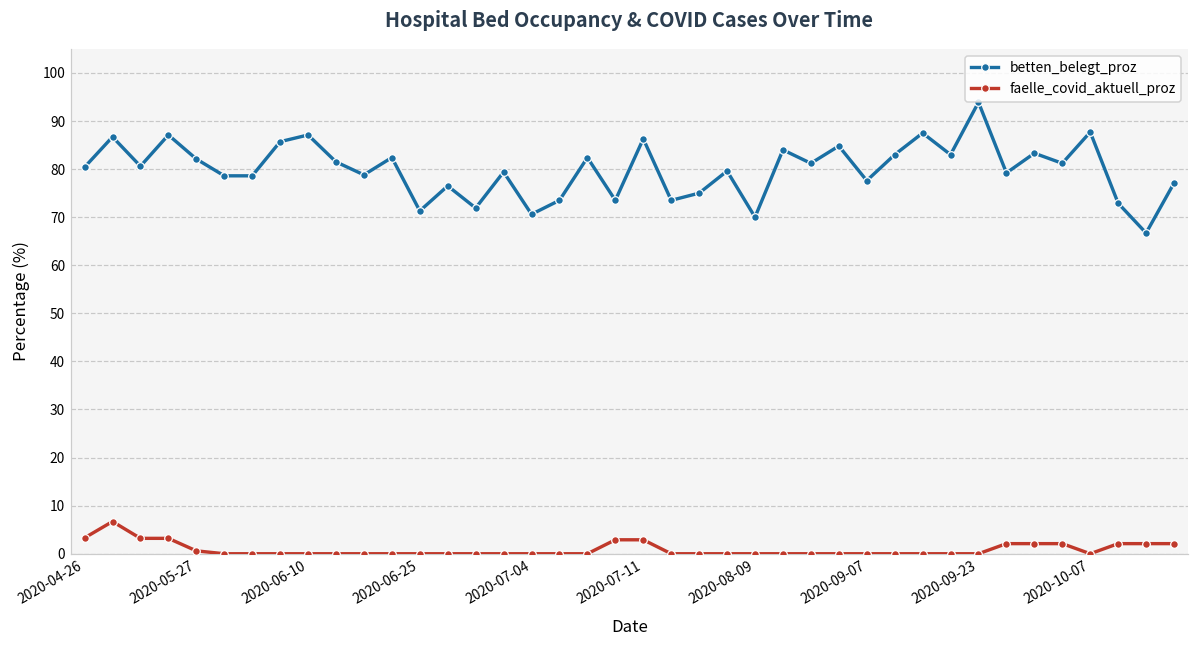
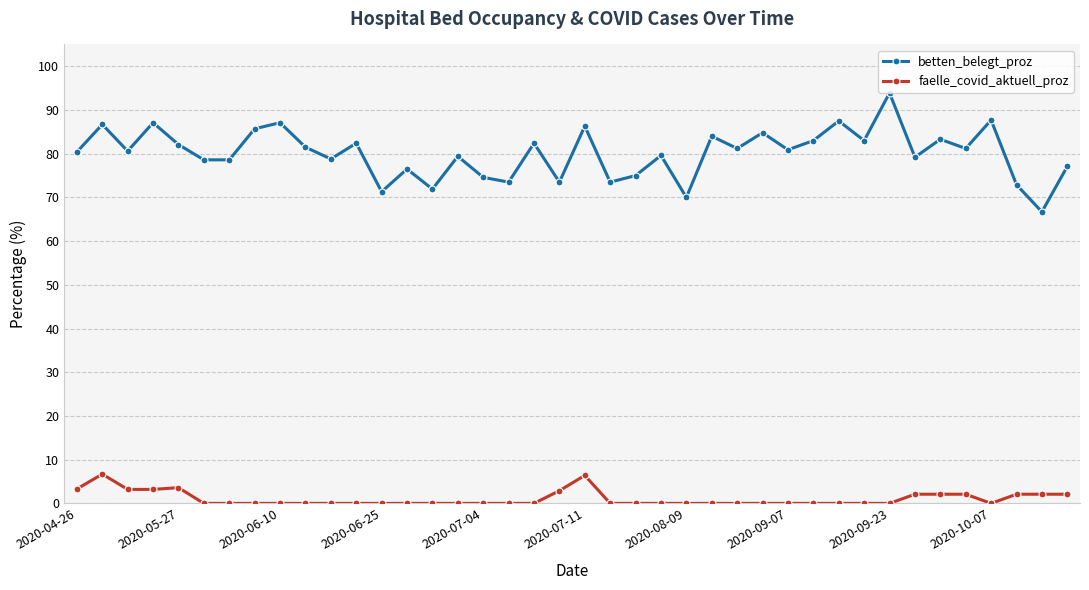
faelle_covid_aktuell_proz, 2020-05-27: 1 -> 4
betten_belegt_proz, 2020-07-04: 71 -> 75
faelle_covid_aktuell_proz, 2020-07-11: 3 -> 6
betten_belegt_proz, 2020-09-07: 78 -> 81
